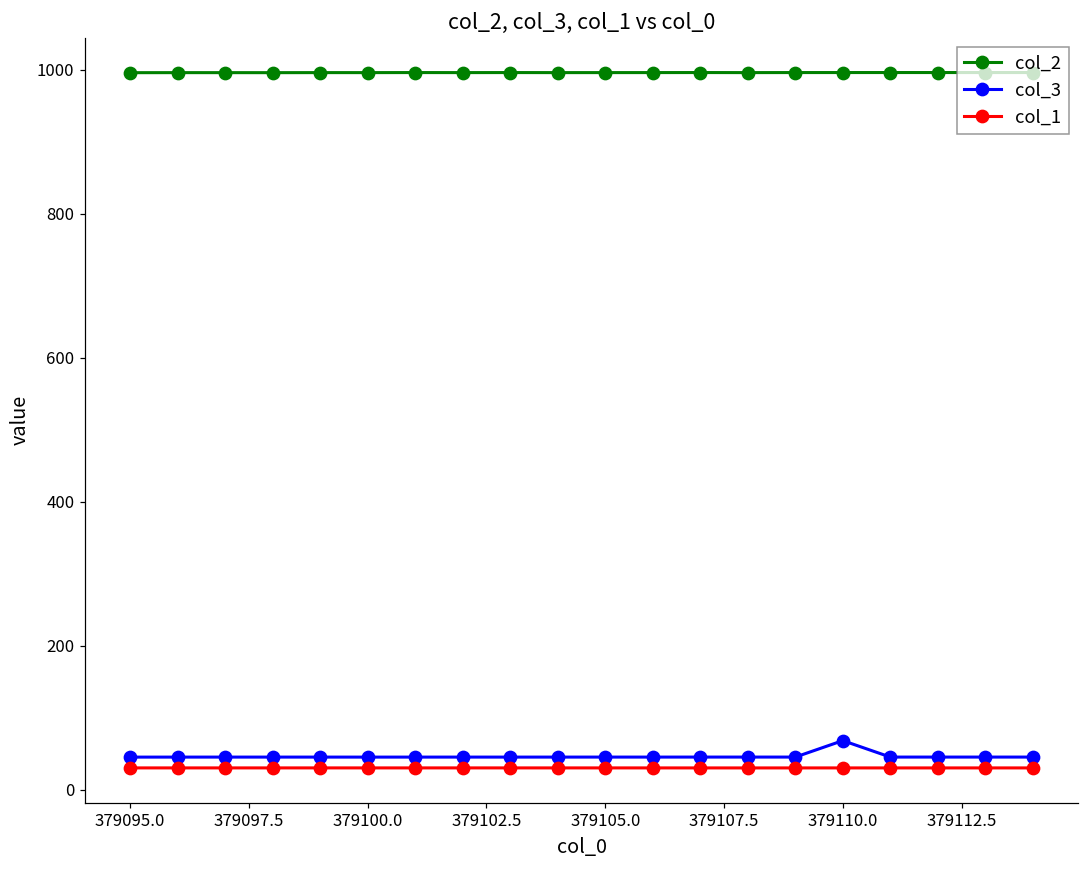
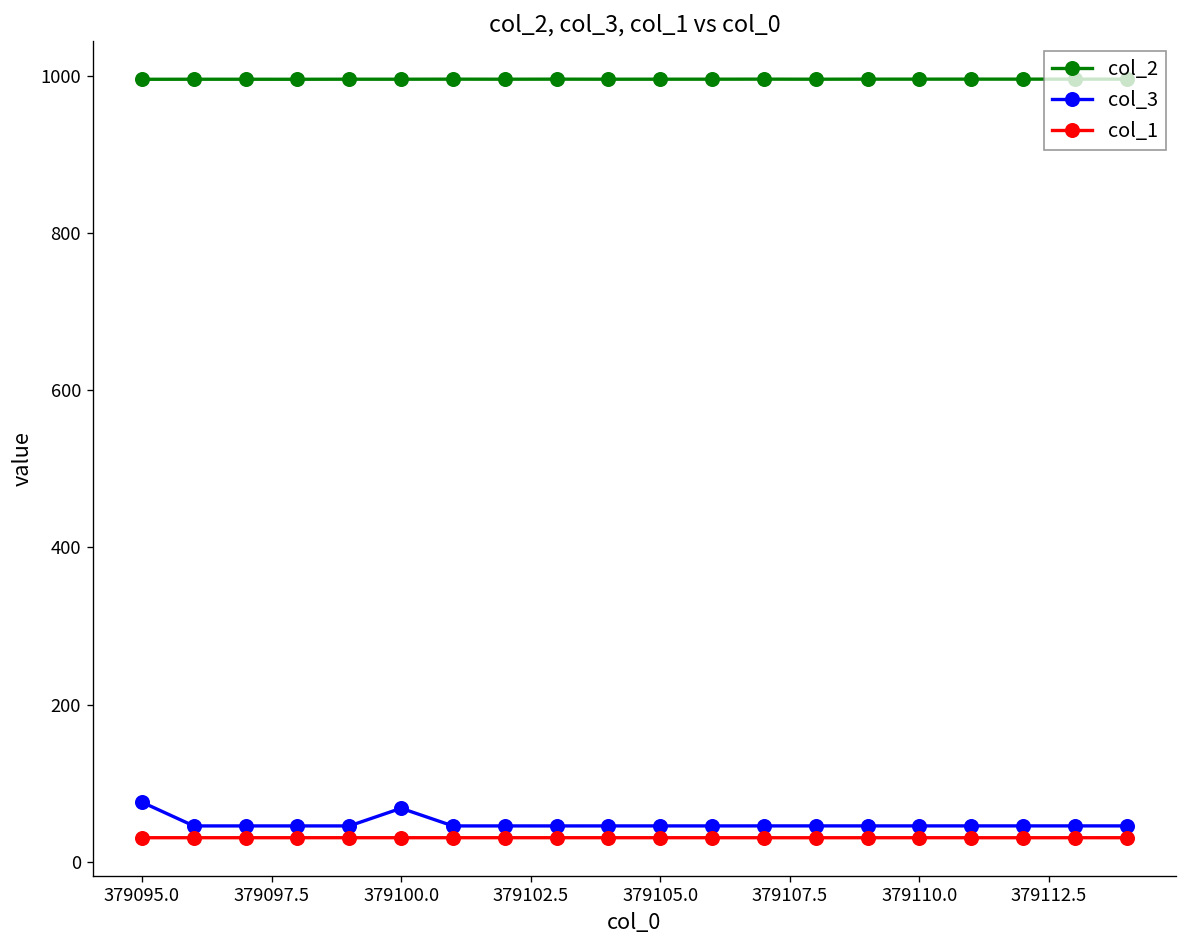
col_3, 379095.0: 50 -> 80
col_3, 379100.0: 50 -> 70
col_3, 379110.0: 70 -> 50
